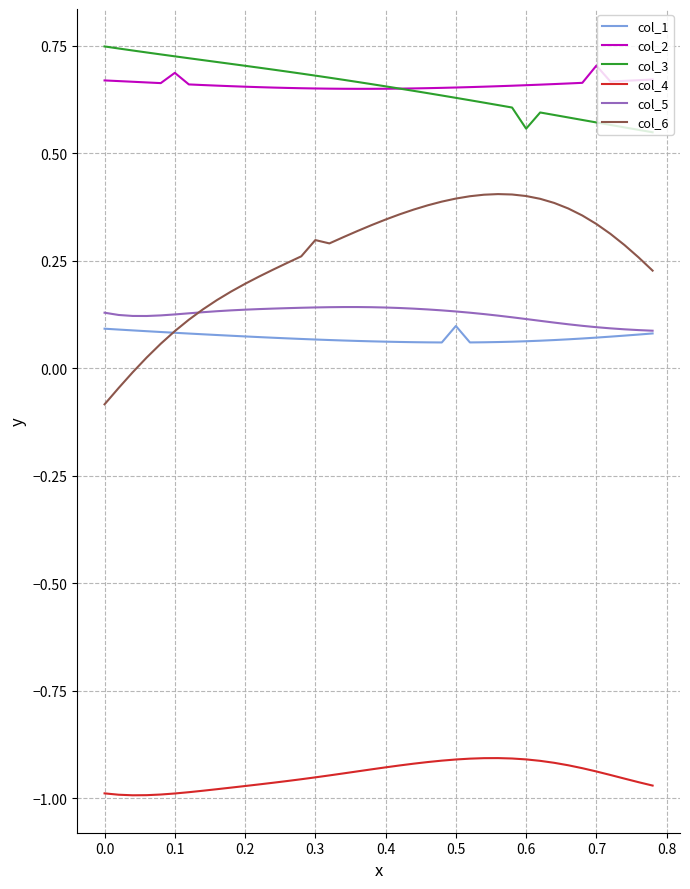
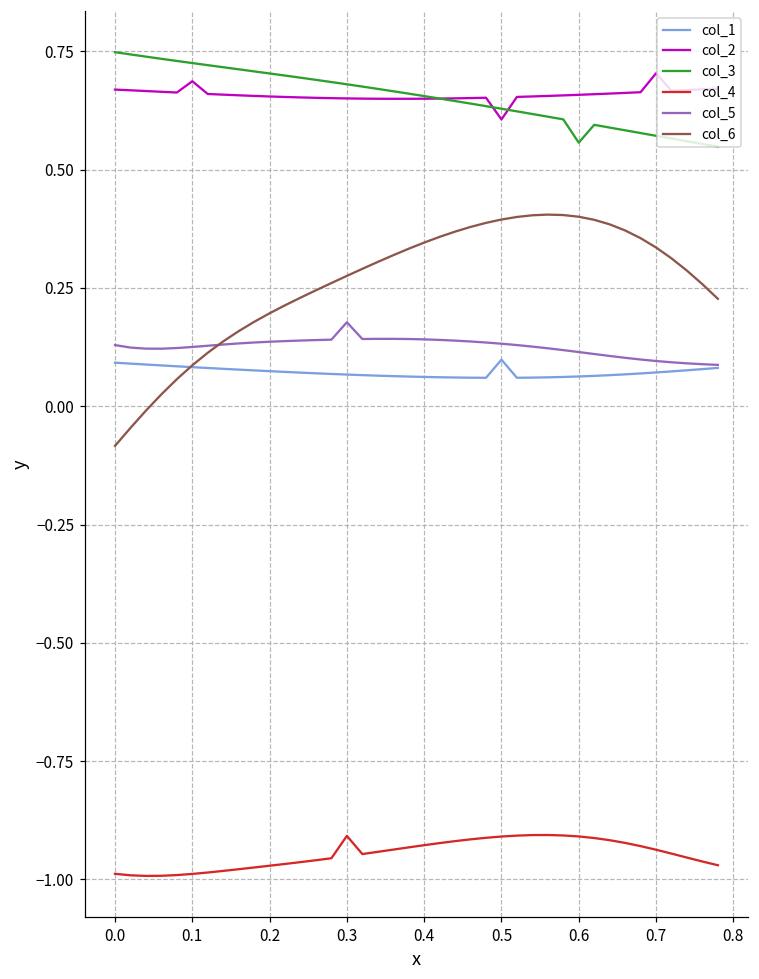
col_4, 0.3: -0.95 -> -0.91
col_5, 0.3: 0.14 -> 0.18
col_6, 0.3: 0.30 -> 0.28
col_2, 0.5: 0.65 -> 0.61
